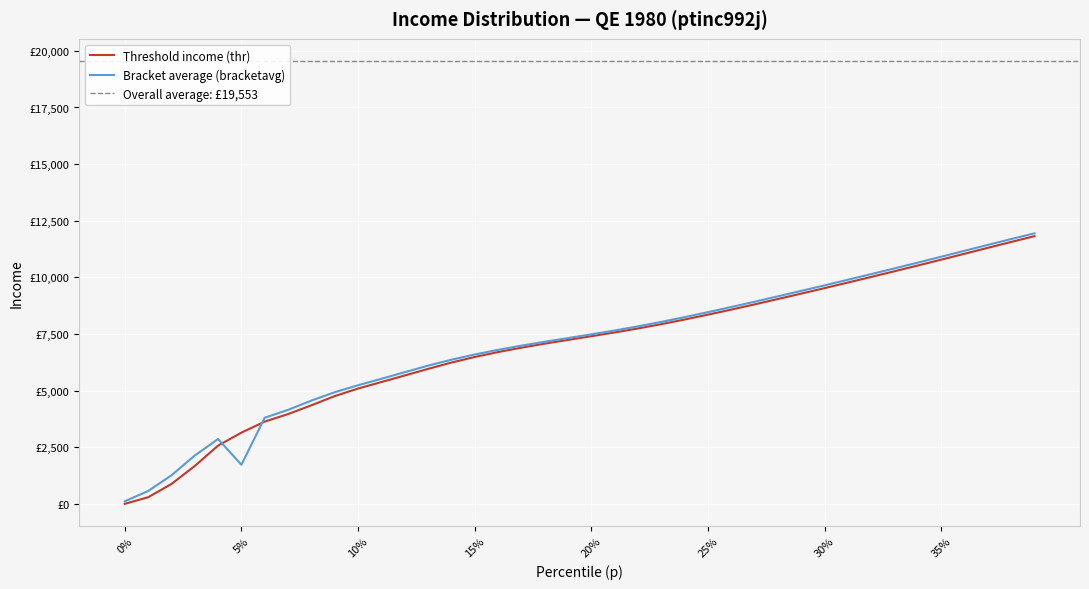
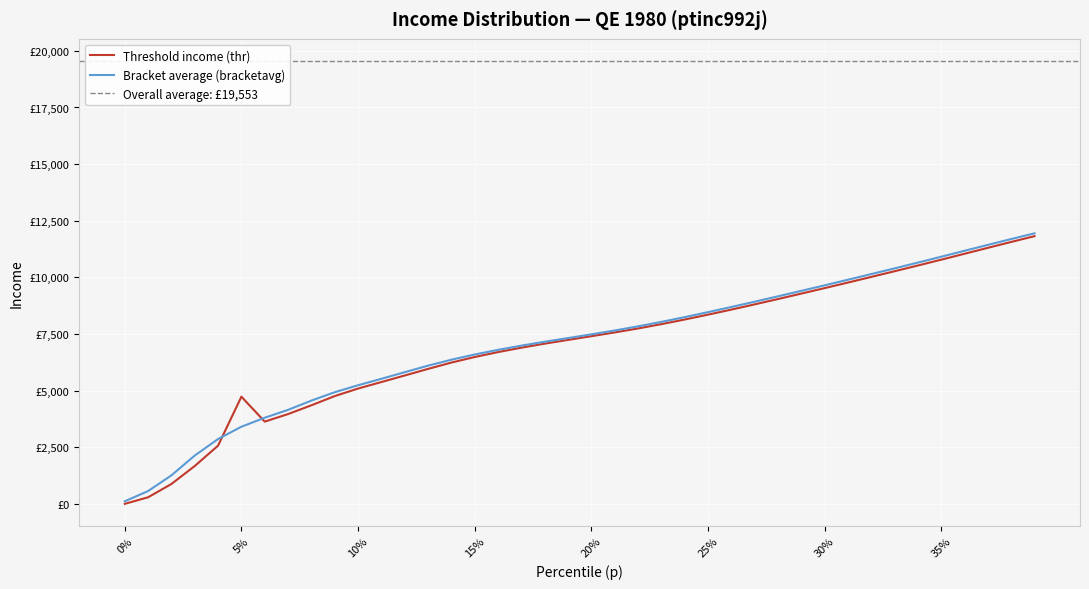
Threshold income (thr), 5%: £3,100 -> £4,700
Bracket average (bracketavg), 5%: £1,700 -> £3,400
